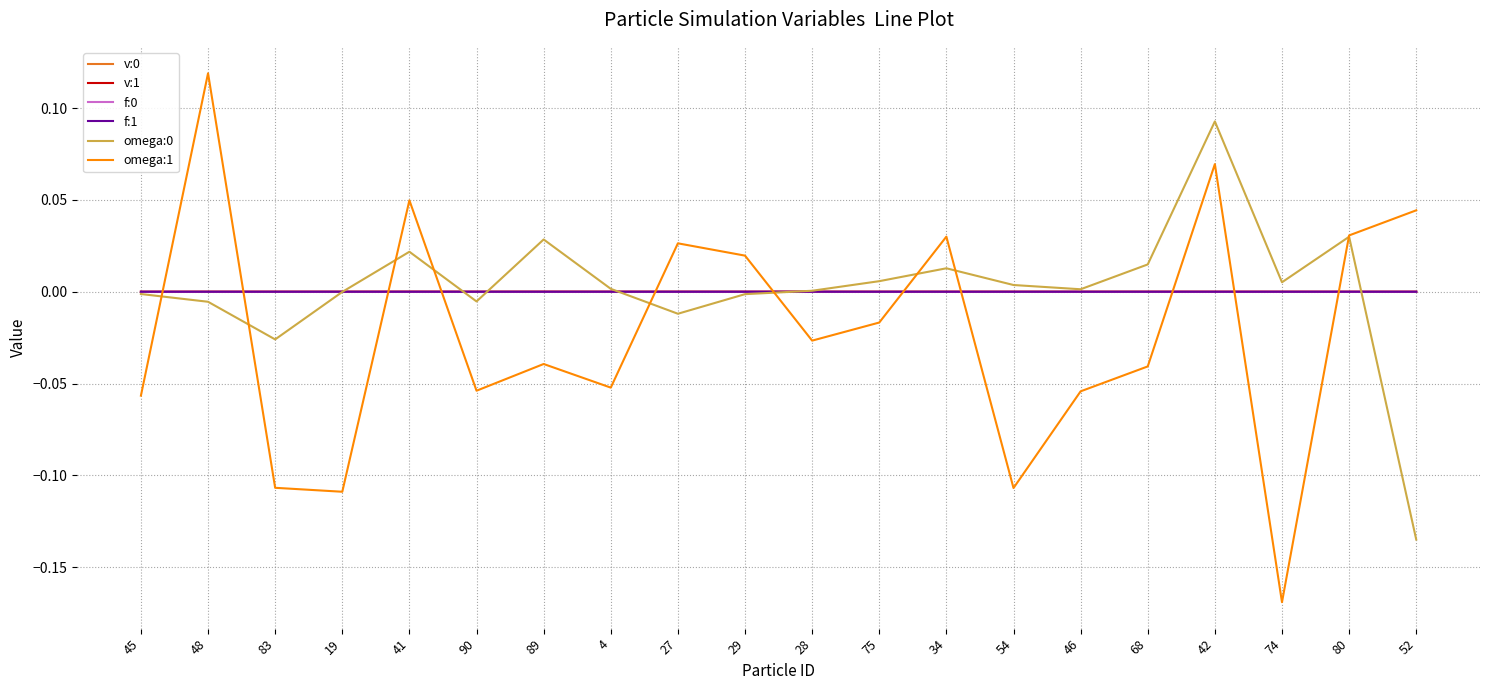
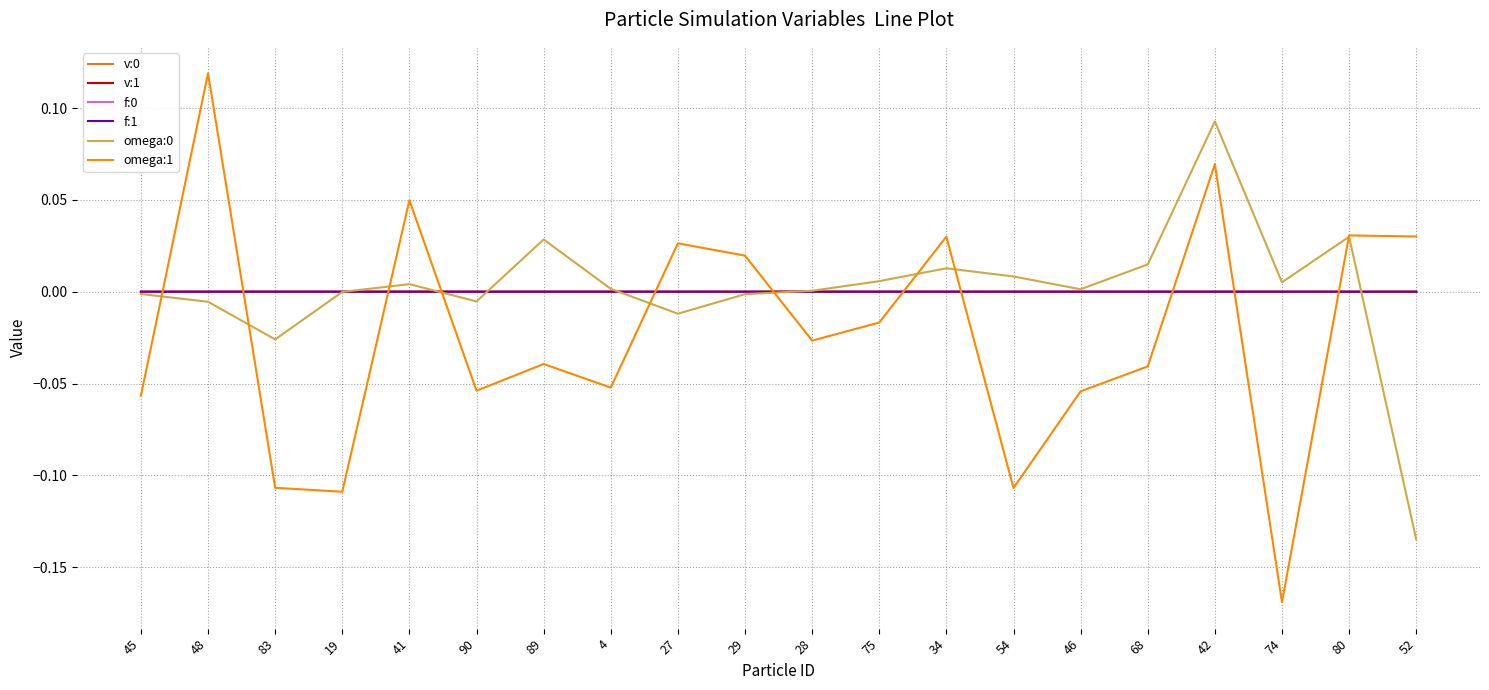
omega:0, 41: 0.022 -> 0.004
omega:0, 54: 0.004 -> 0.008
omega:1, 52: 0.044 -> 0.030
